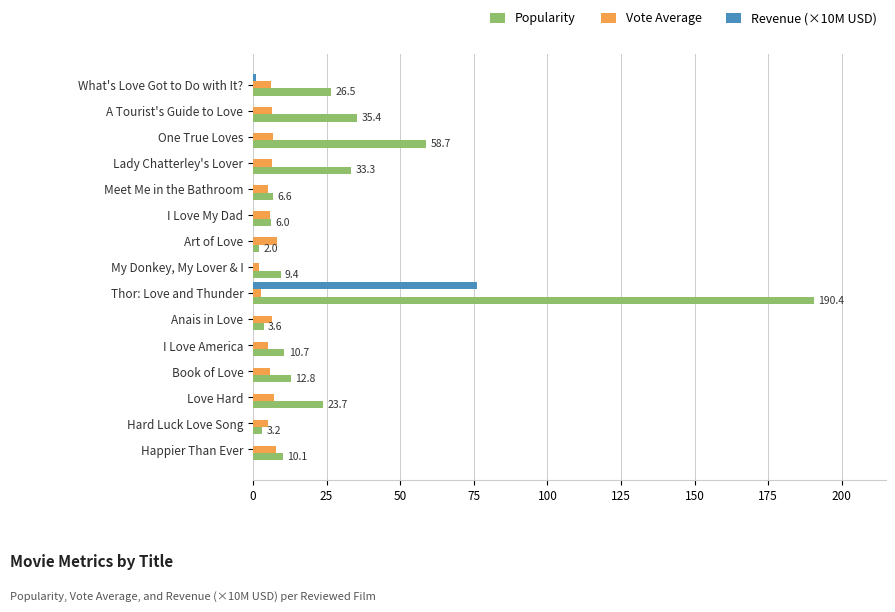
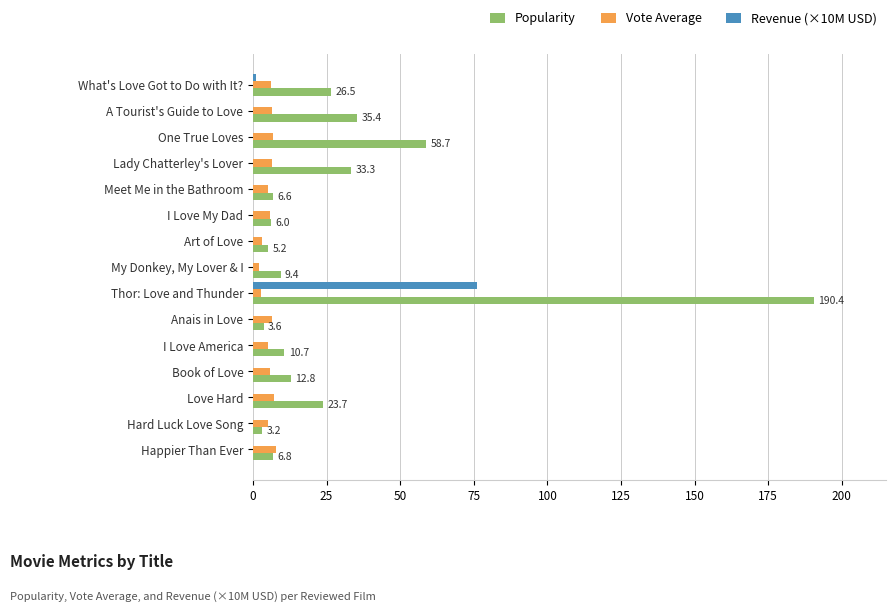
Vote Average, Art of Love: 8 -> 3
Popularity, Art of Love: 2.0 -> 5.2
Popularity, Happier Than Ever: 10.1 -> 6.8
